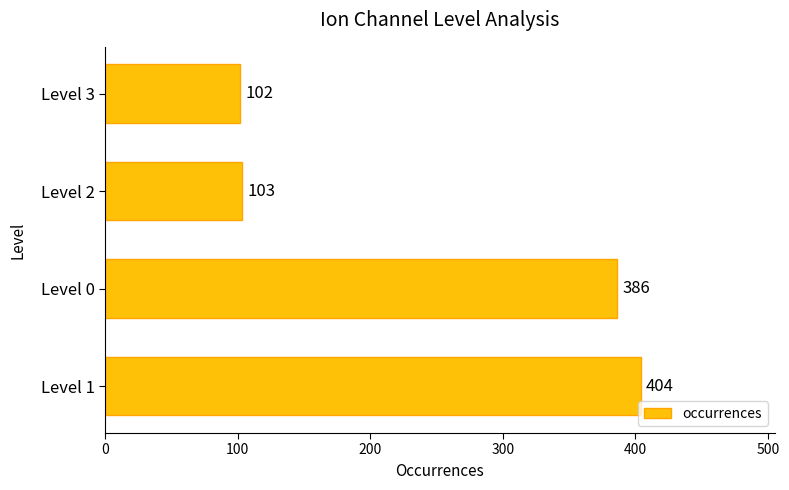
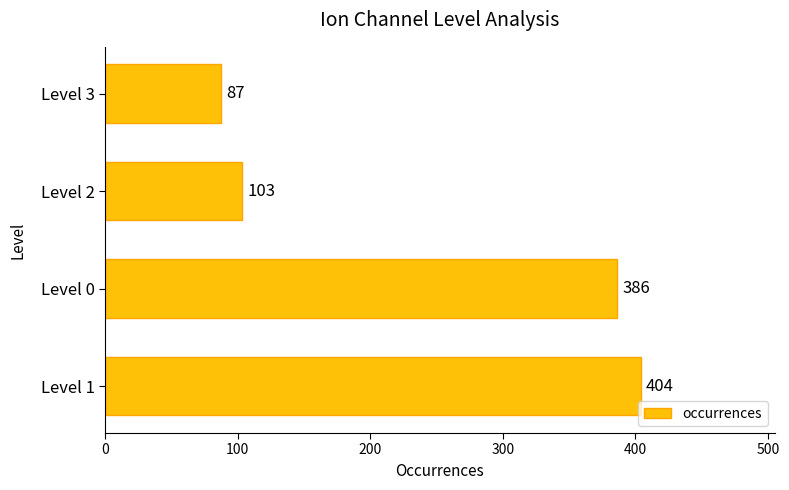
Level 3: 102 -> 87
